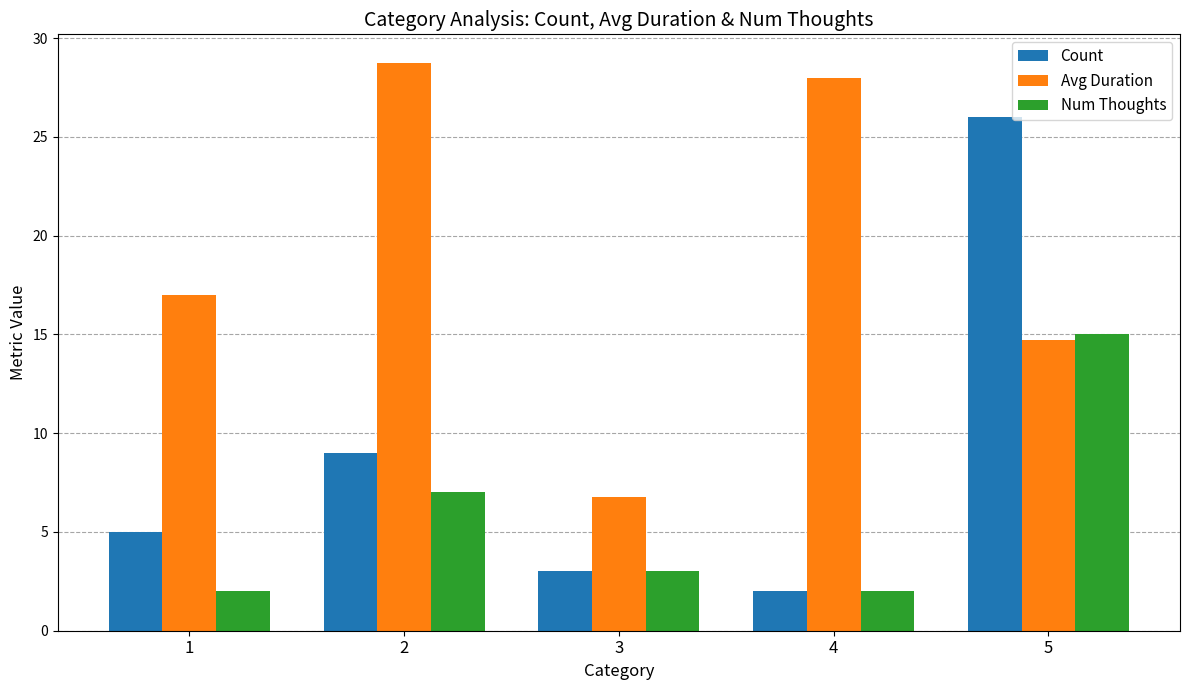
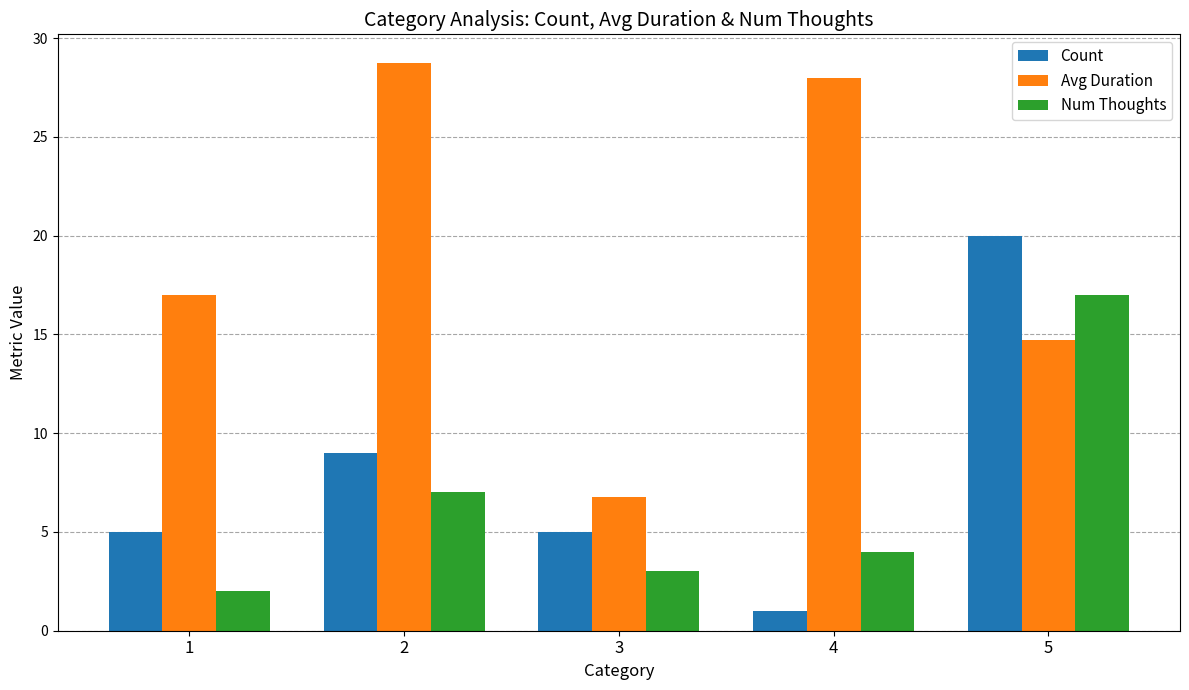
Count, 3: 3 -> 5
Count, 4: 2 -> 1
Num Thoughts, 4: 2 -> 4
Count, 5: 26 -> 20
Num Thoughts, 5: 15 -> 17
